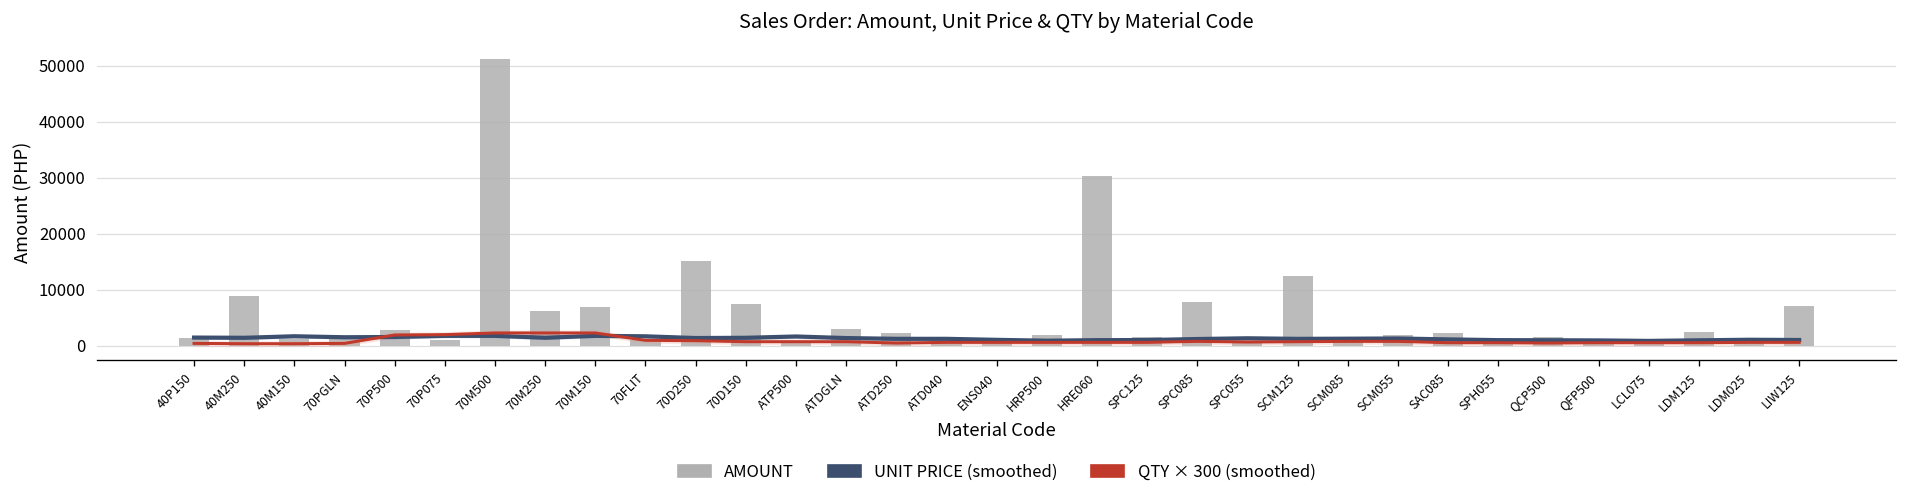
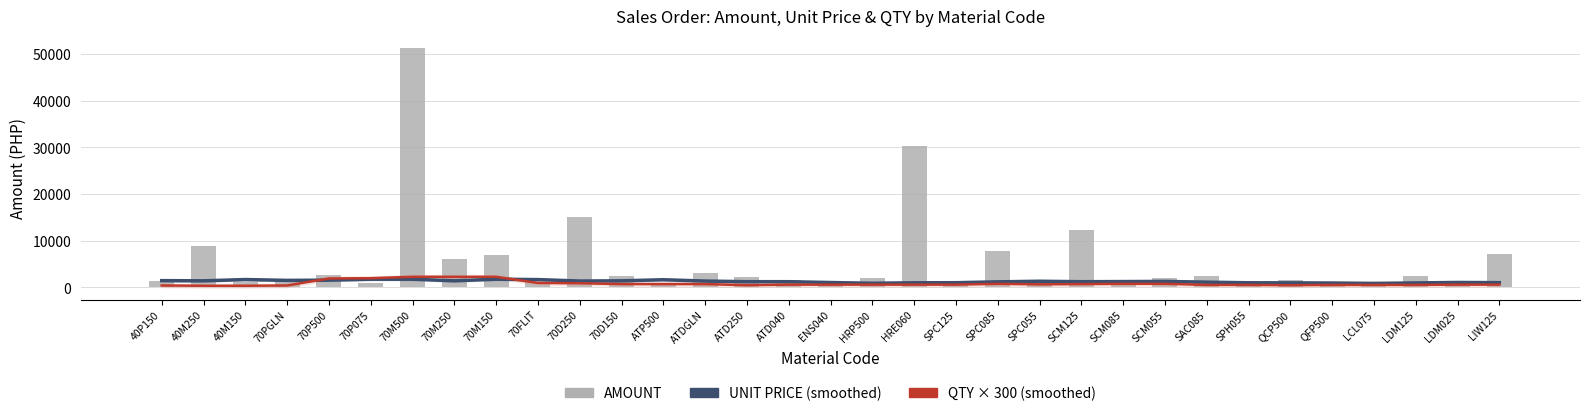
AMOUNT, 70D150: 7000 -> 3000
